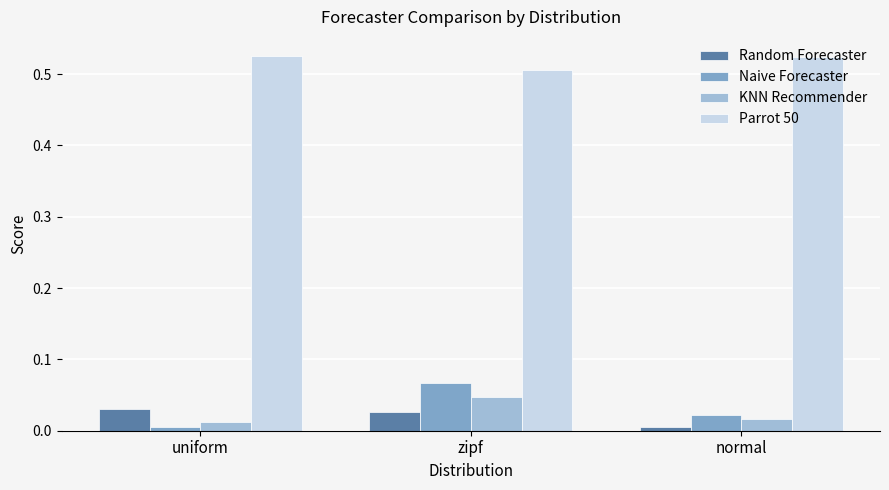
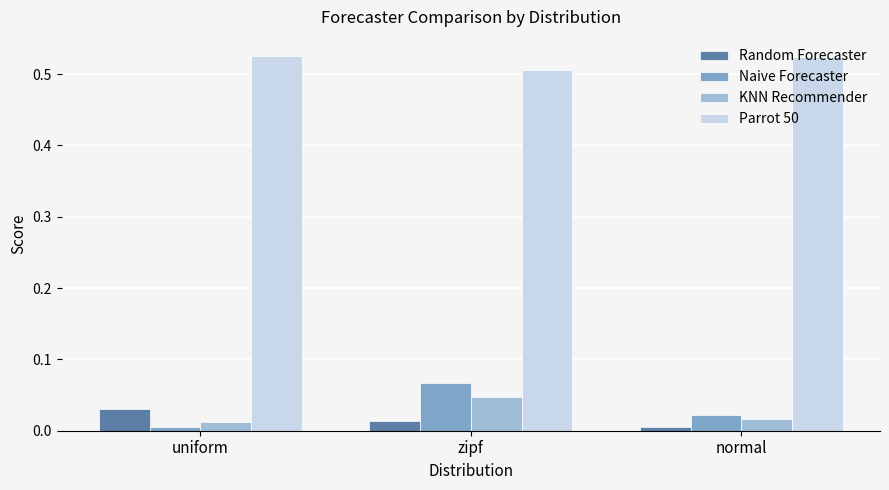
Random Forecaster, zipf: 0.03 -> 0.01
